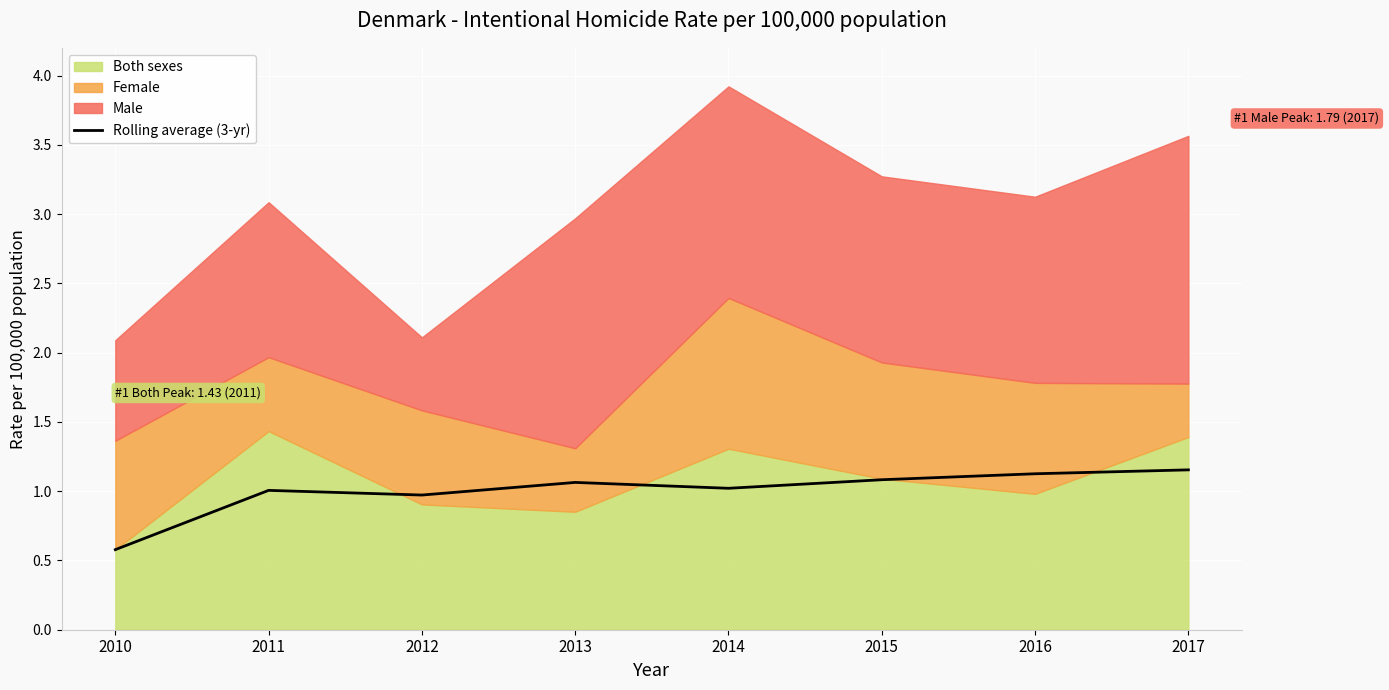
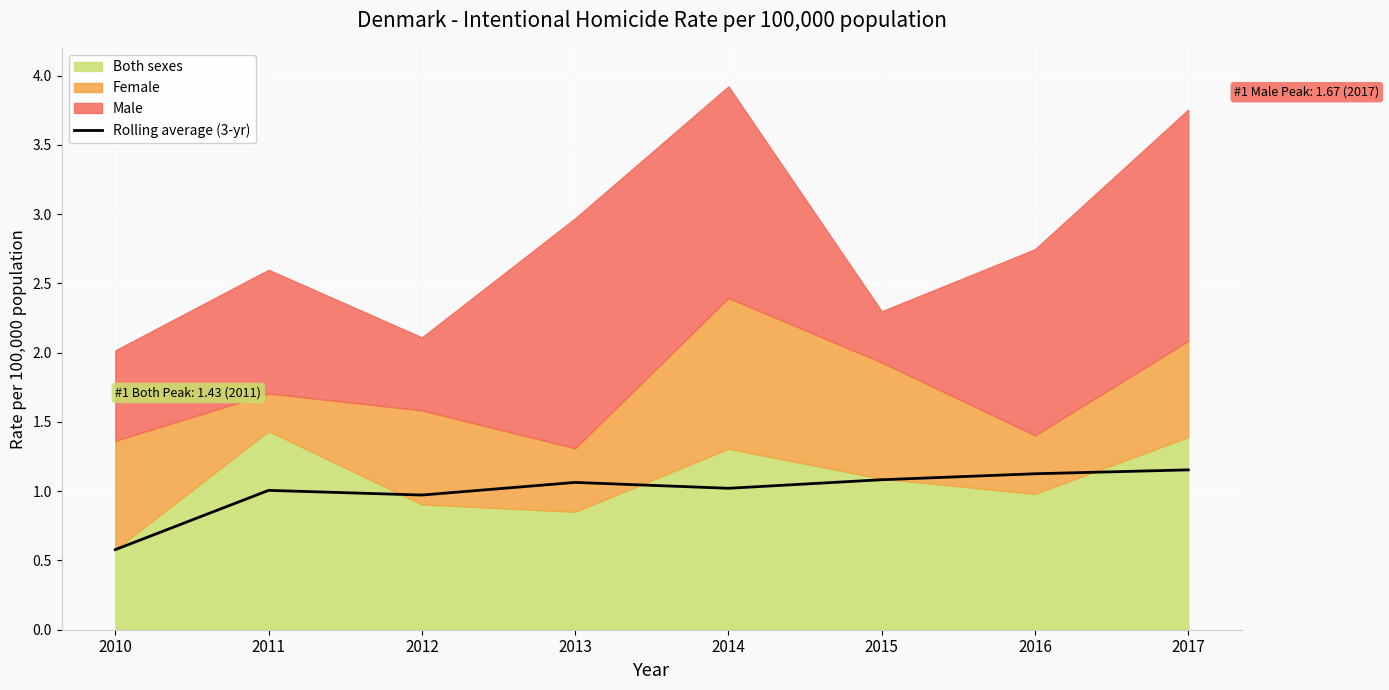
Male, 2010: 0.73 -> 0.65
Female, 2011: 0.53 -> 0.27
Male, 2011: 1.12 -> 0.89
Male, 2015: 1.34 -> 0.37
Female, 2016: 0.80 -> 0.42
Female, 2017: 0.39 -> 0.69
Male, 2017: 1.79 -> 1.67
